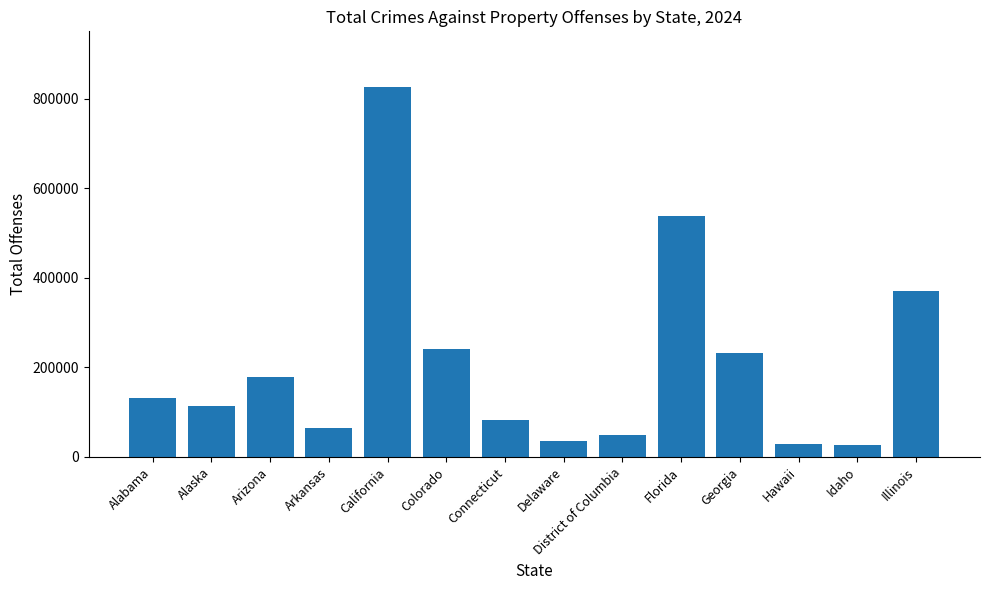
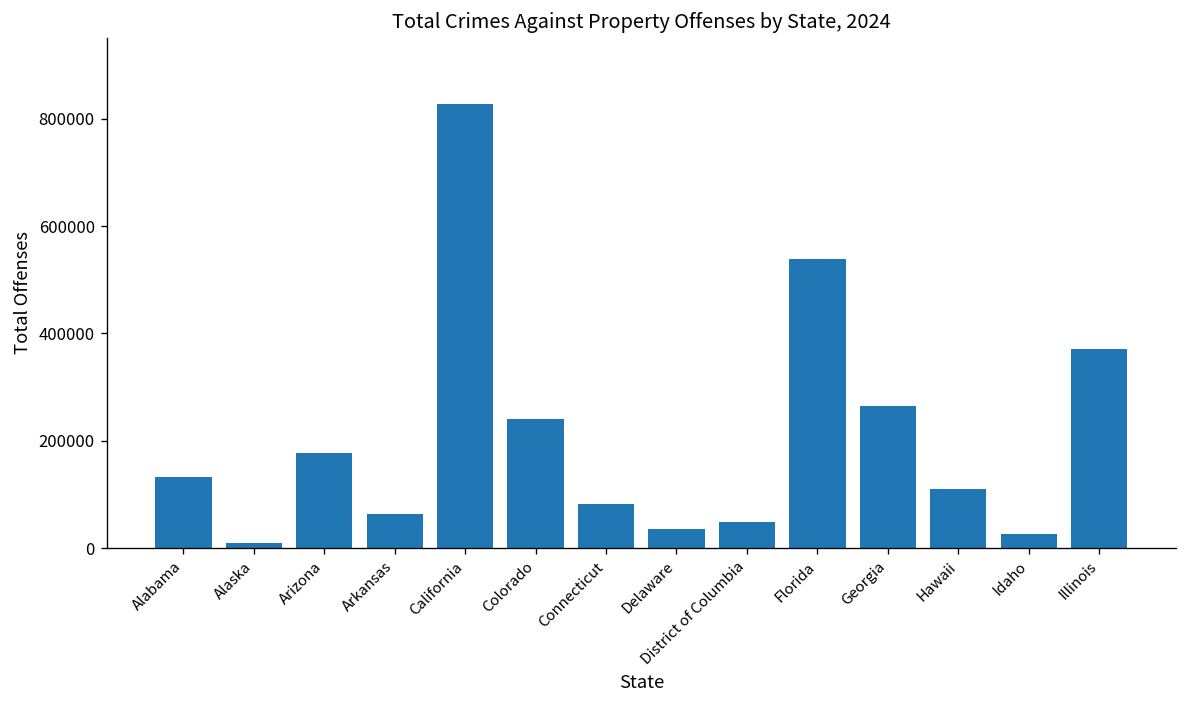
Alaska: 110000 -> 10000
Georgia: 230000 -> 270000
Hawaii: 30000 -> 110000
